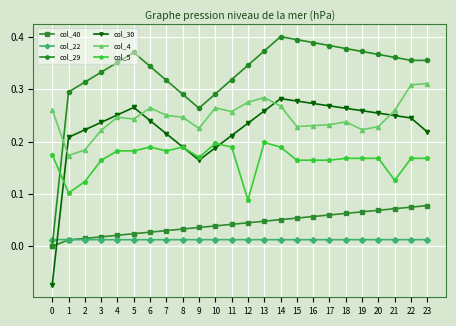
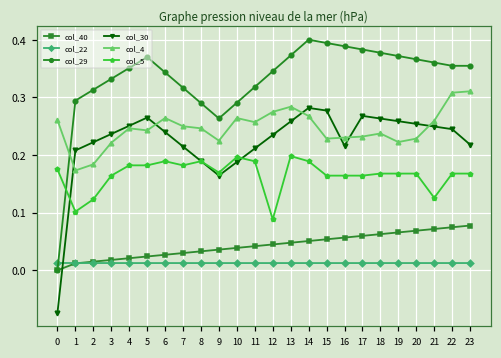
col_30, 16: 0.27 -> 0.22
